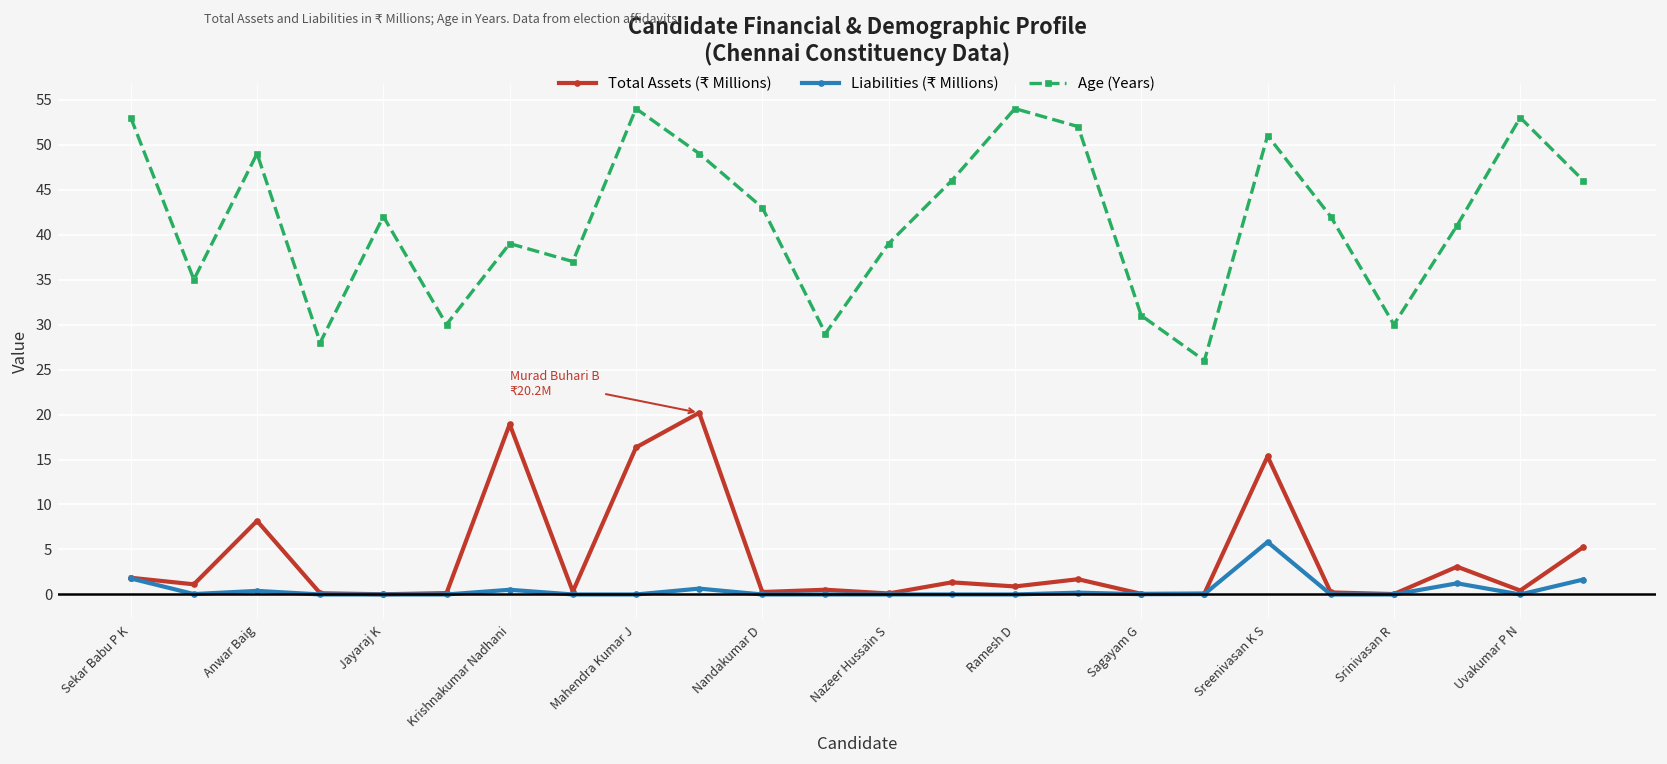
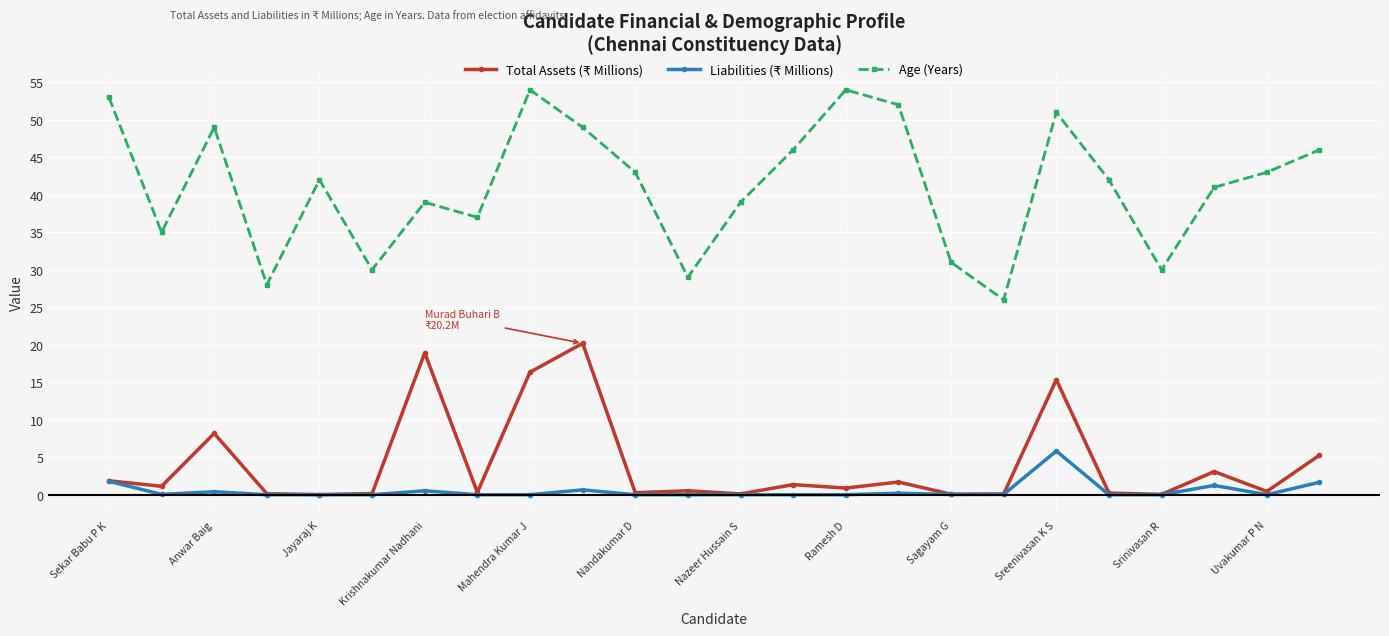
Age (Years), Uvakumar P N: 53 -> 43
